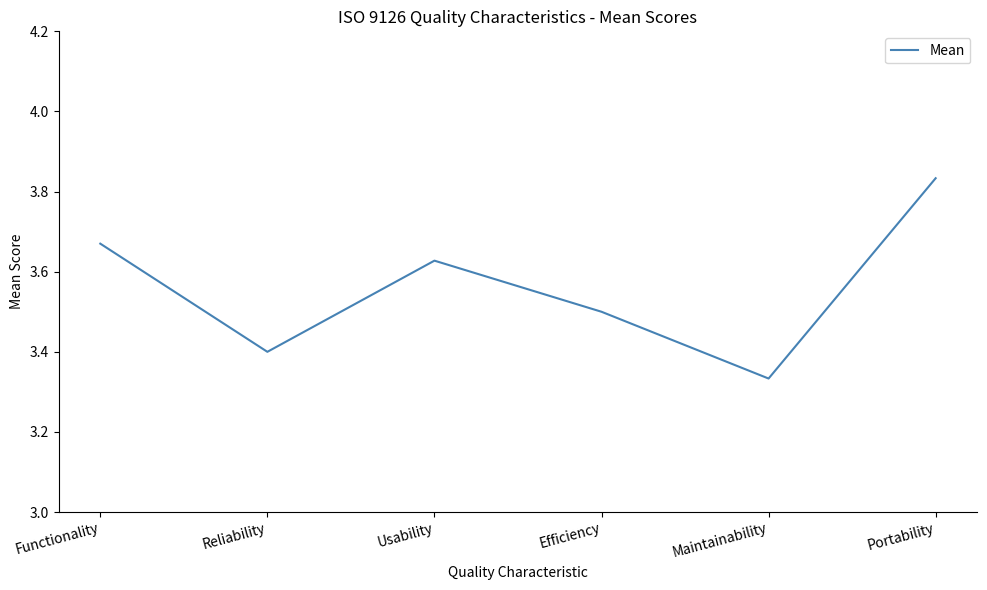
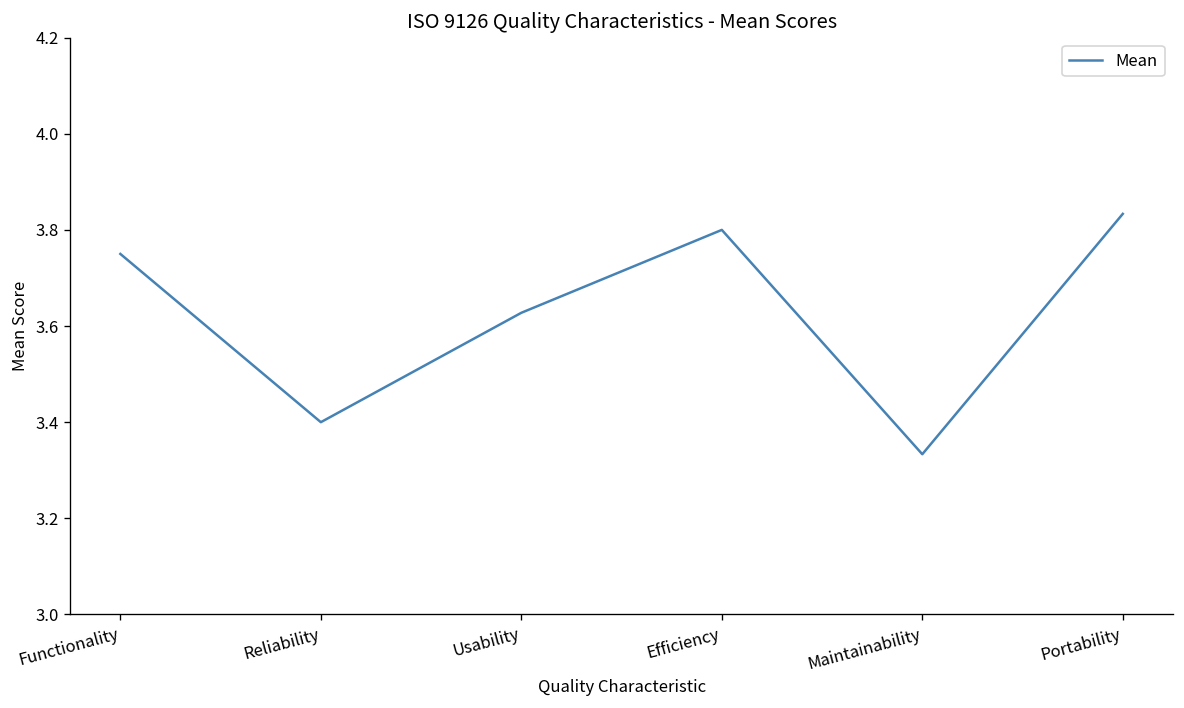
Functionality: 3.67 -> 3.75
Efficiency: 3.5 -> 3.8
